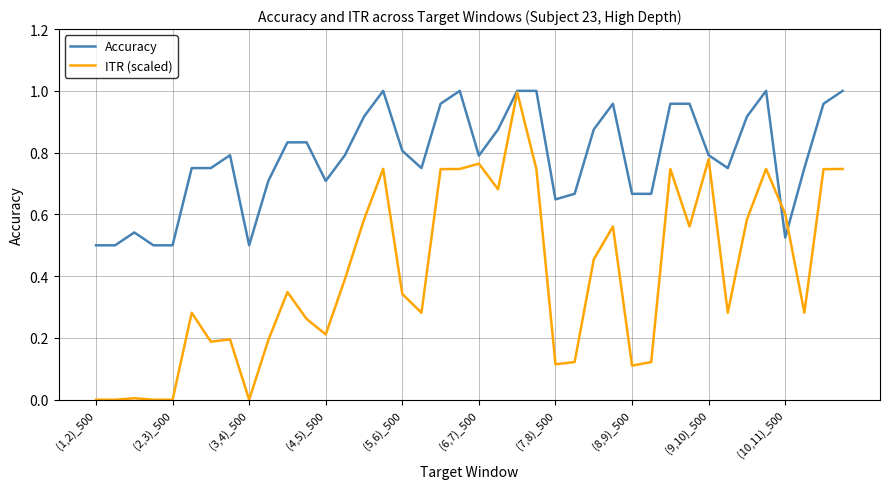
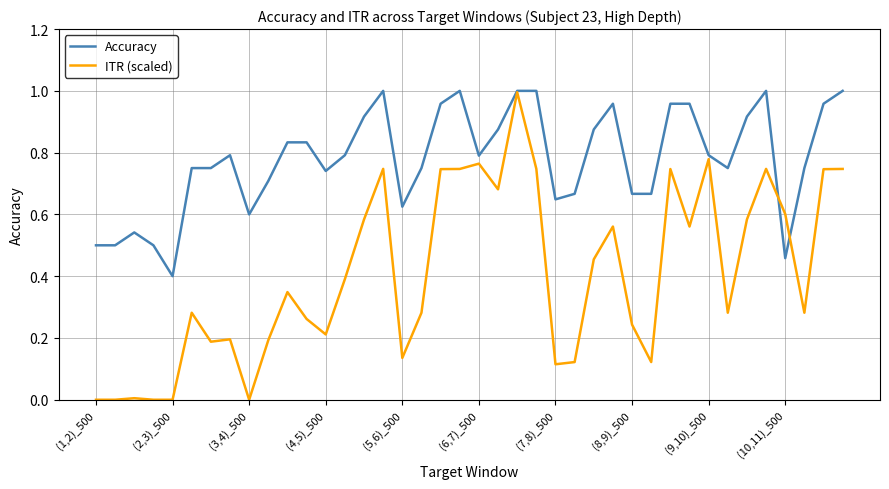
Accuracy, (2,3)_500: 0.5 -> 0.4
Accuracy, (3,4)_500: 0.5 -> 0.6
Accuracy, (4,5)_500: 0.71 -> 0.74
Accuracy, (5,6)_500: 0.81 -> 0.63
ITR (scaled), (5,6)_500: 0.34 -> 0.14
ITR (scaled), (8,9)_500: 0.11 -> 0.24
Accuracy, (10,11)_500: 0.53 -> 0.46
